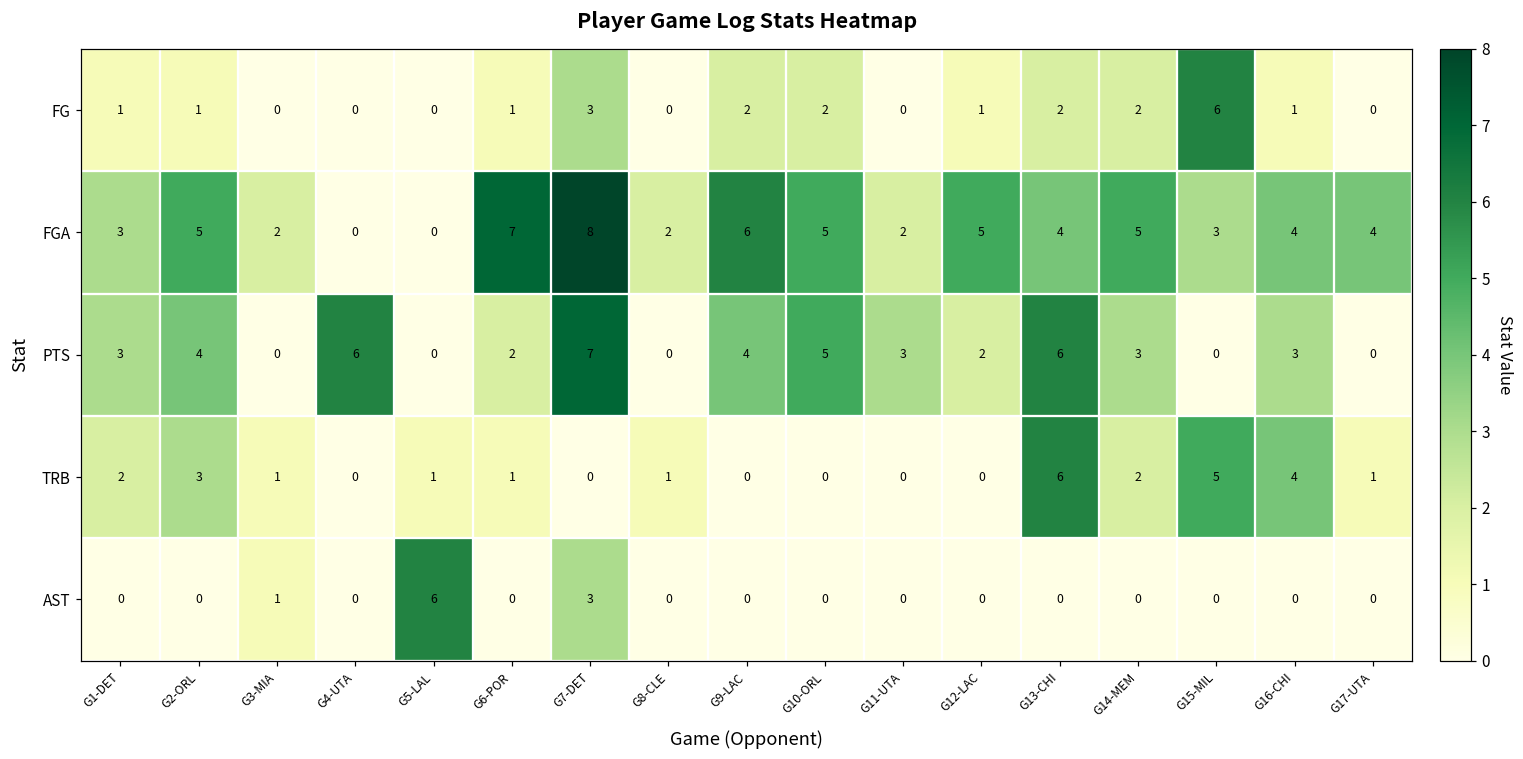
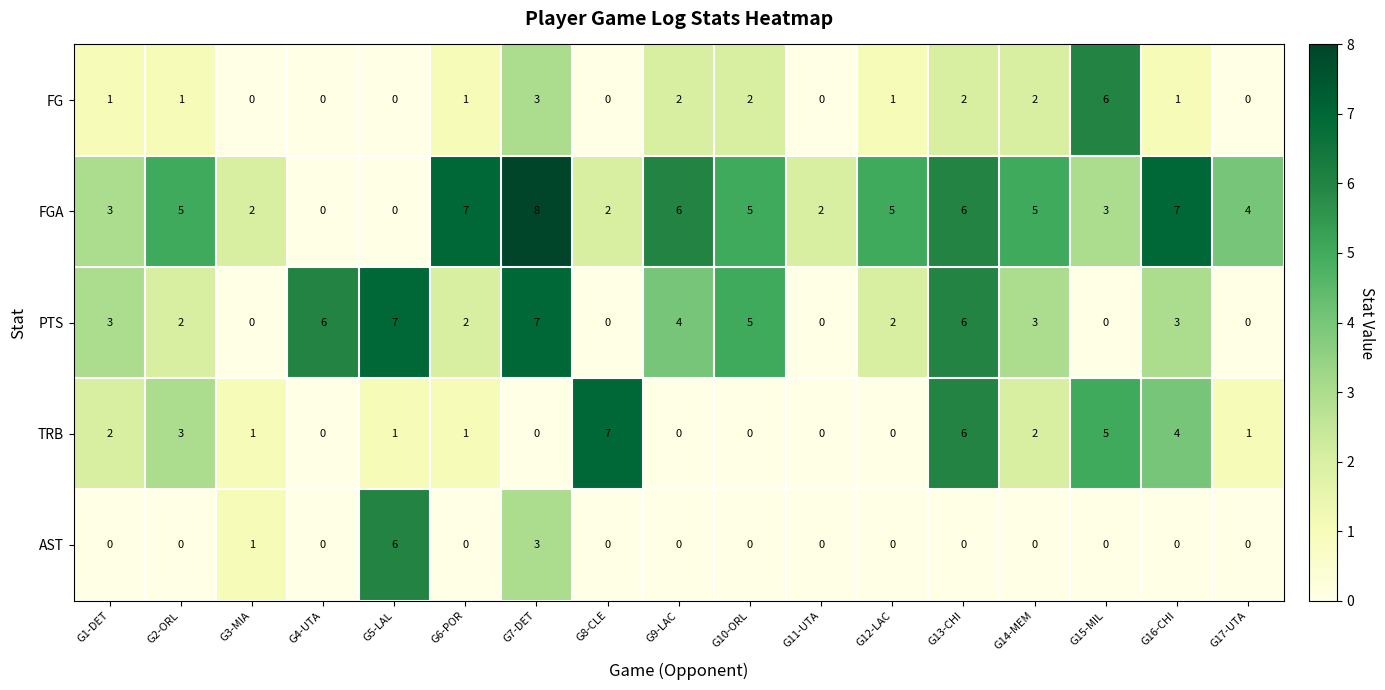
FGA, G13-CHI: 4 -> 6
FGA, G16-CHI: 4 -> 7
PTS, G2-ORL: 4 -> 2
PTS, G5-LAL: 0 -> 7
PTS, G11-UTA: 3 -> 0
TRB, G8-CLE: 1 -> 7
